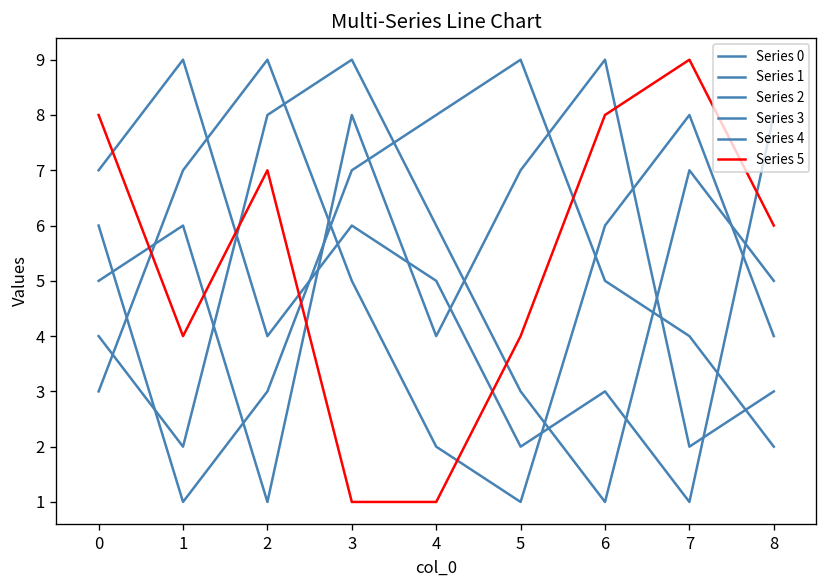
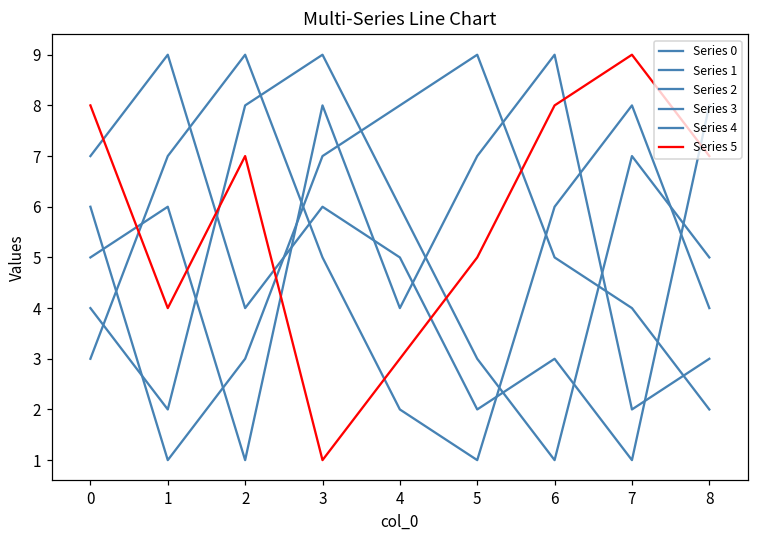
Series 5, 4: 1 -> 3
Series 5, 5: 4 -> 5
Series 5, 8: 6 -> 7
